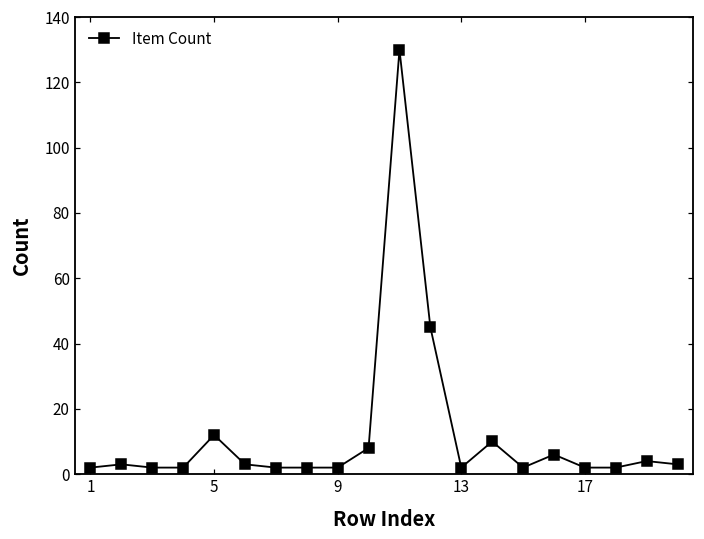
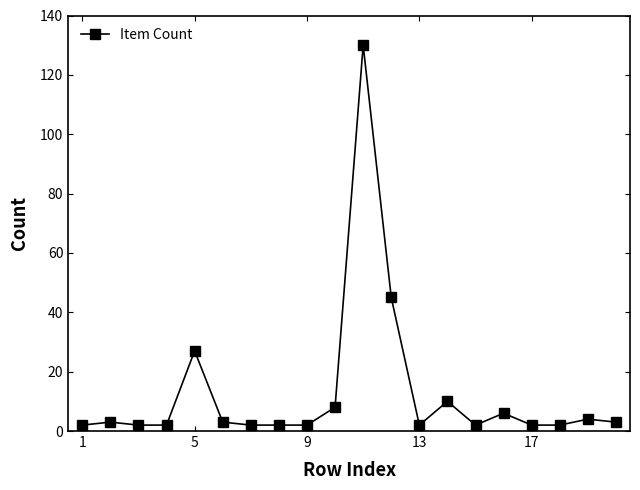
5: 12 -> 27
